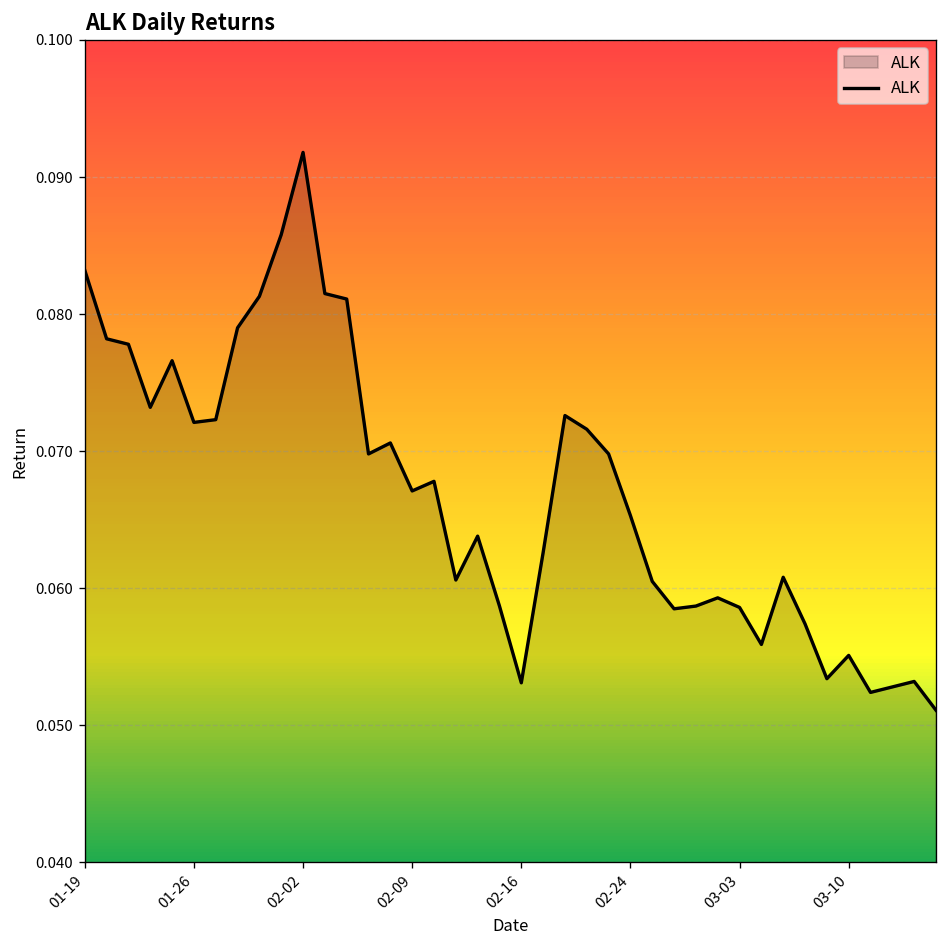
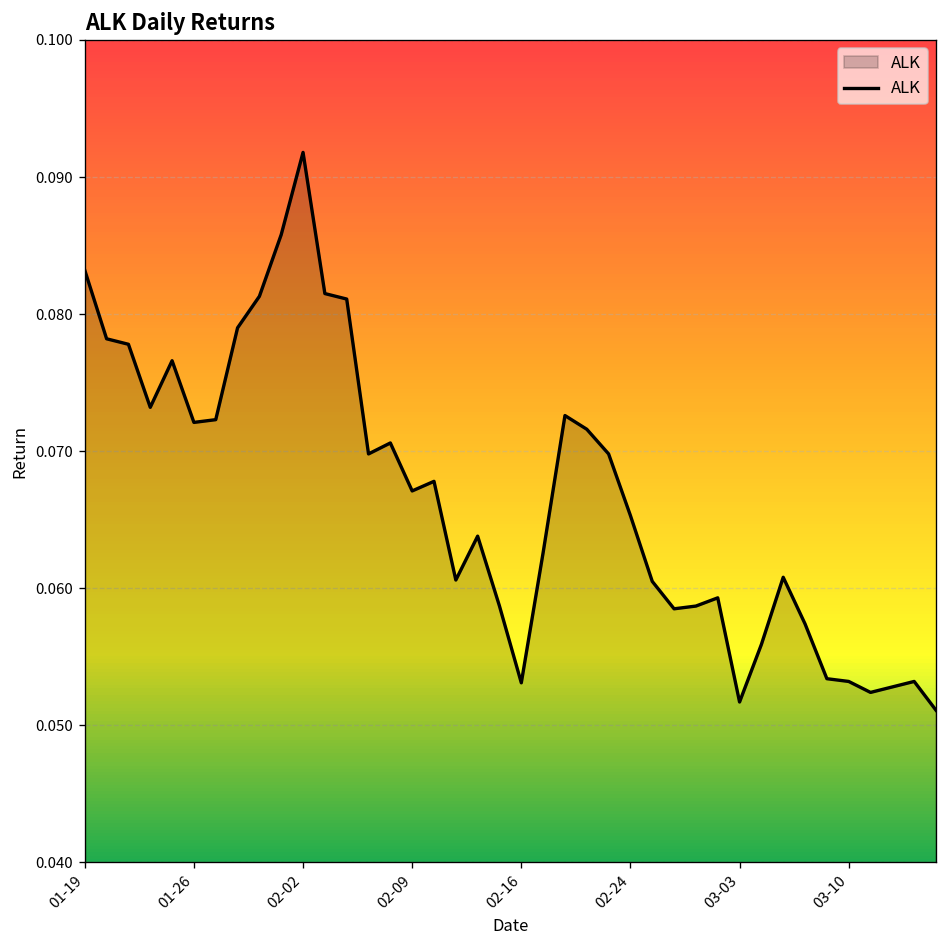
03-03: 0.0586 -> 0.0517
03-10: 0.0551 -> 0.0532
